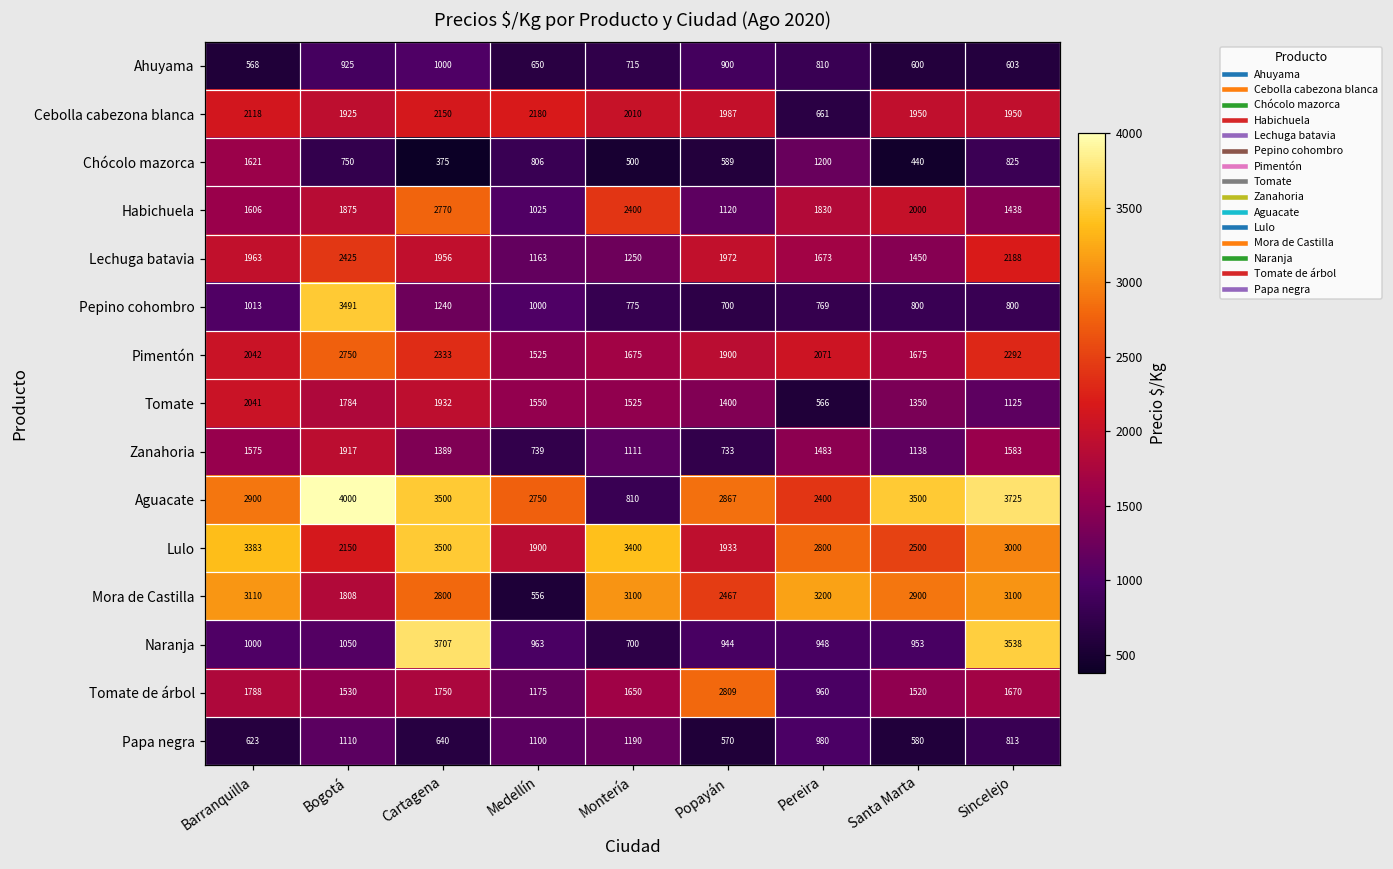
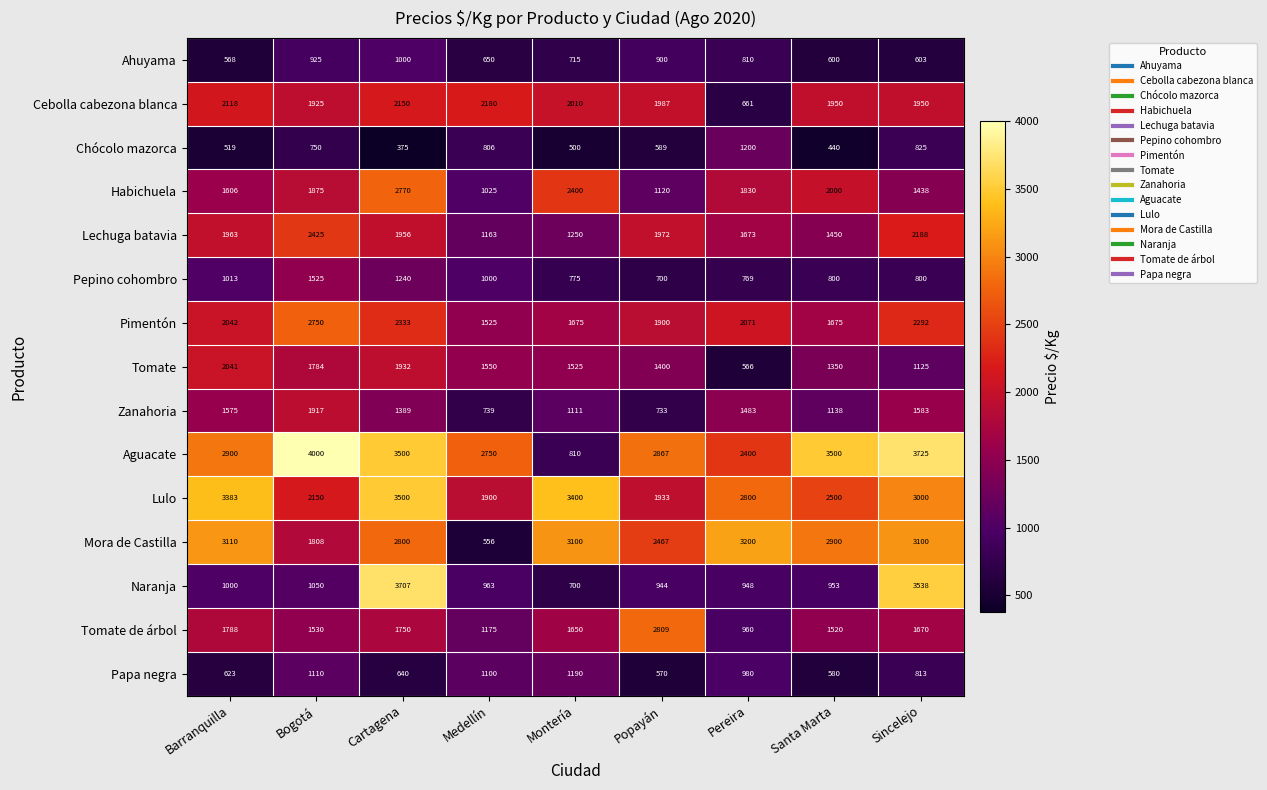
Chócolo mazorca, Barranquilla: 1621 -> 519
Pepino cohombro, Bogotá: 3491 -> 1525
